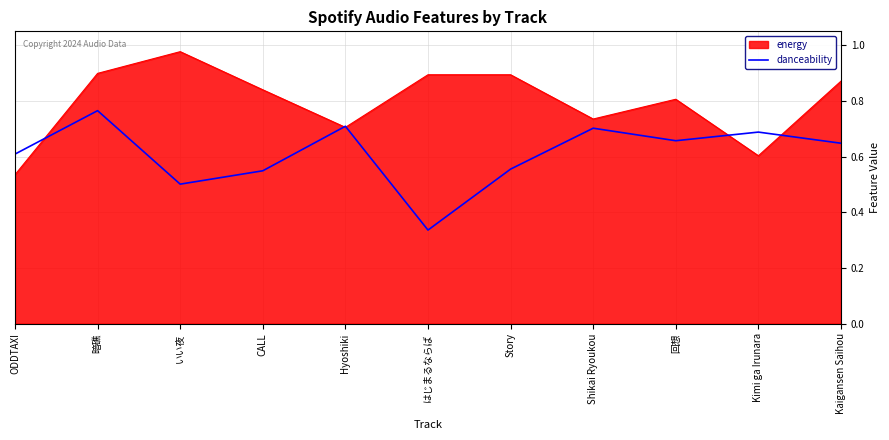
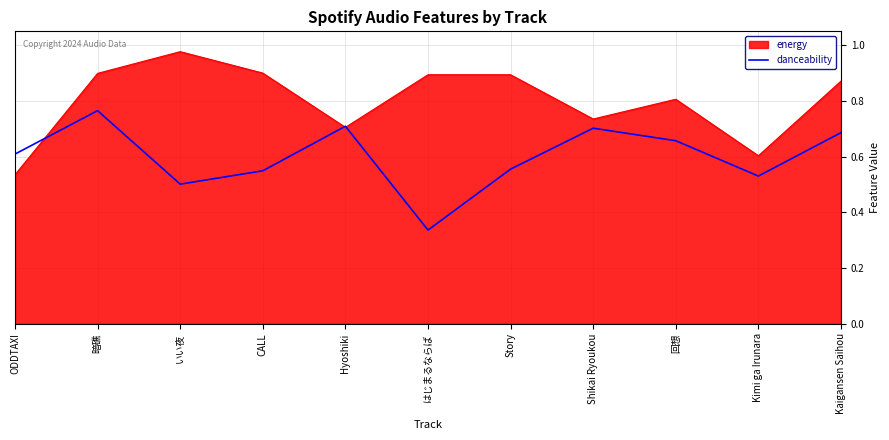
energy, CALL: 0.84 -> 0.90
danceability, Kimi ga Irunara: 0.69 -> 0.53
danceability, Kaigansen Saihou: 0.65 -> 0.69
